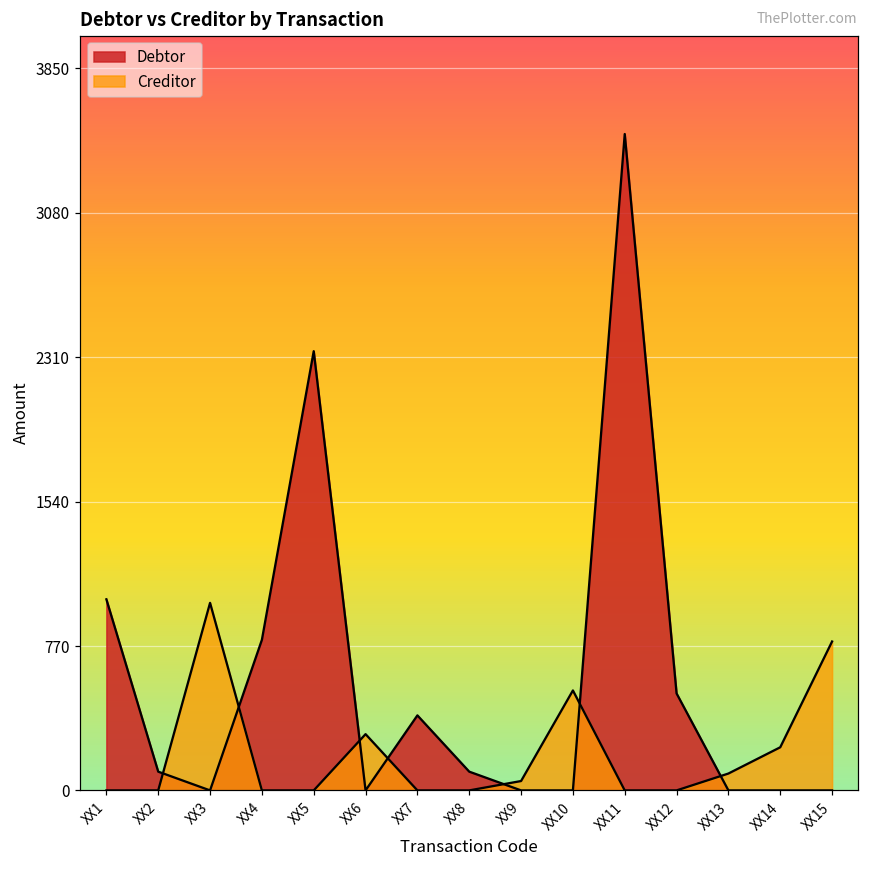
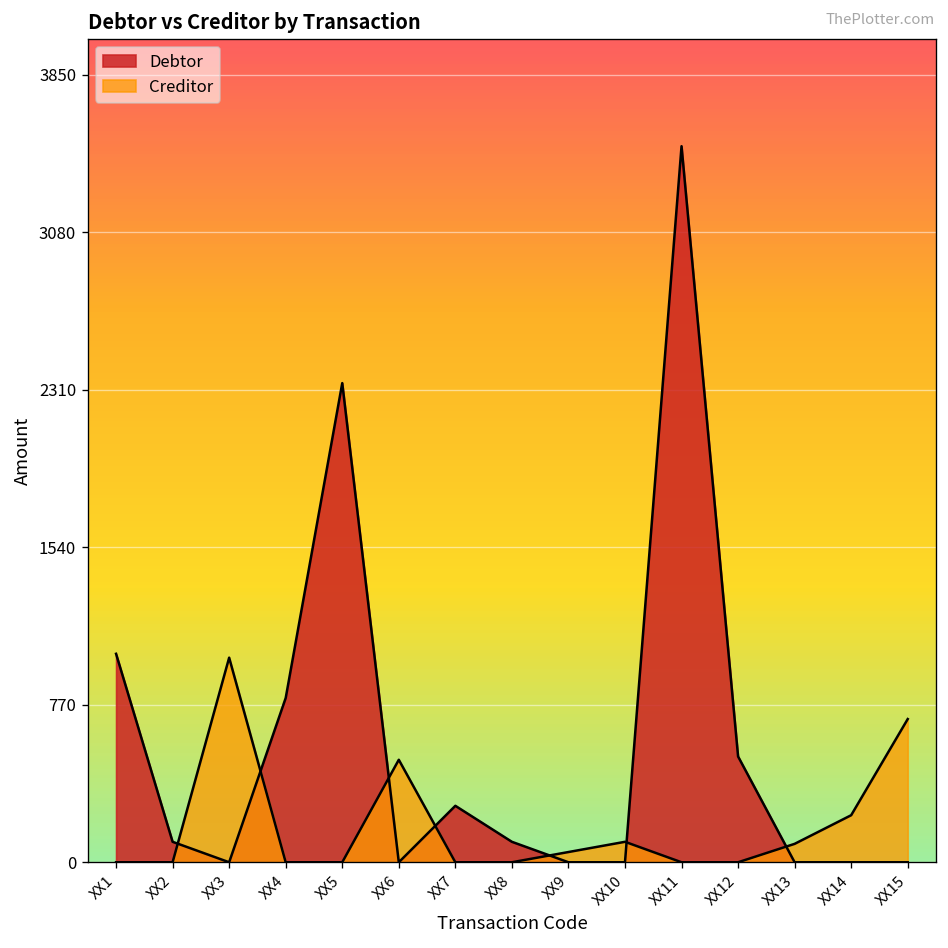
Creditor, XX6: 300 -> 500
Debtor, XX7: 400 -> 280
Creditor, XX10: 530 -> 100
Creditor, XX15: 790 -> 700
